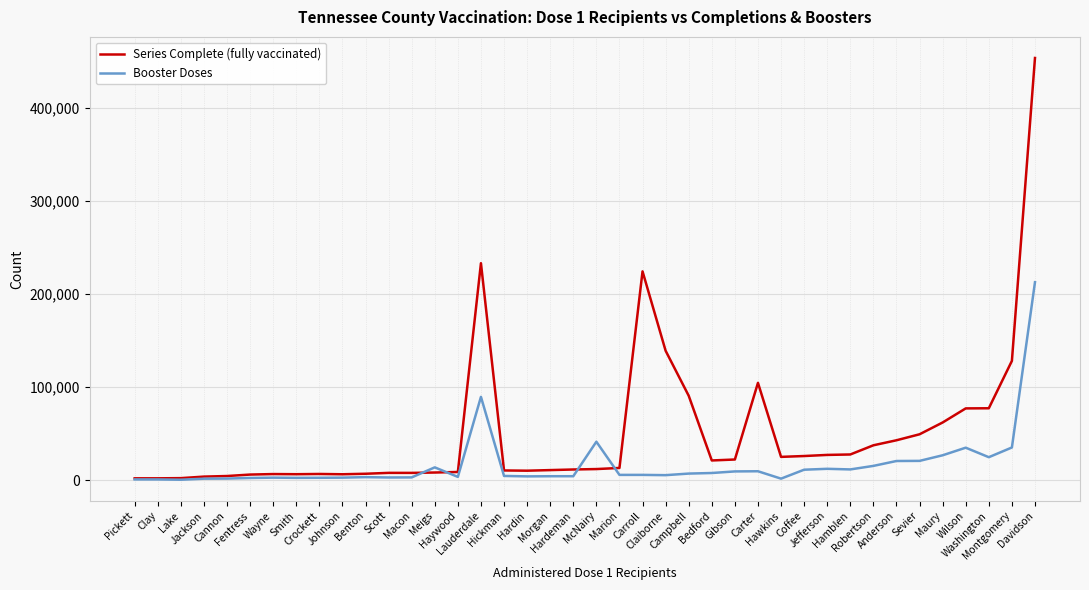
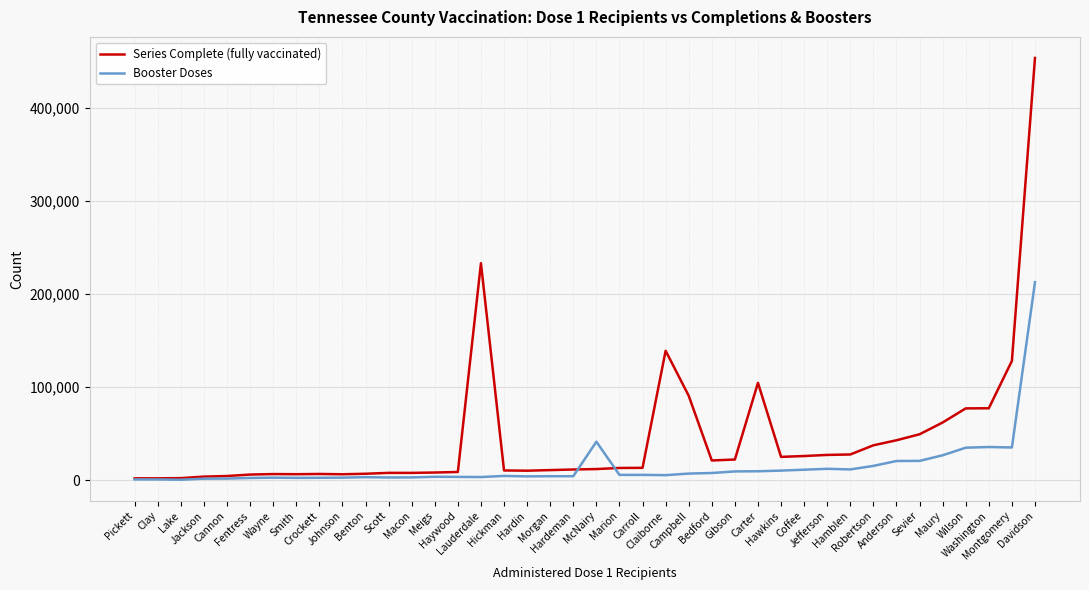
Booster Doses, Meigs: 10,000 -> 0
Booster Doses, Lauderdale: 90,000 -> 0
Series Complete (fully vaccinated), Carroll: 220,000 -> 10,000
Booster Doses, Hawkins: 0 -> 10,000
Booster Doses, Washington: 20,000 -> 40,000
